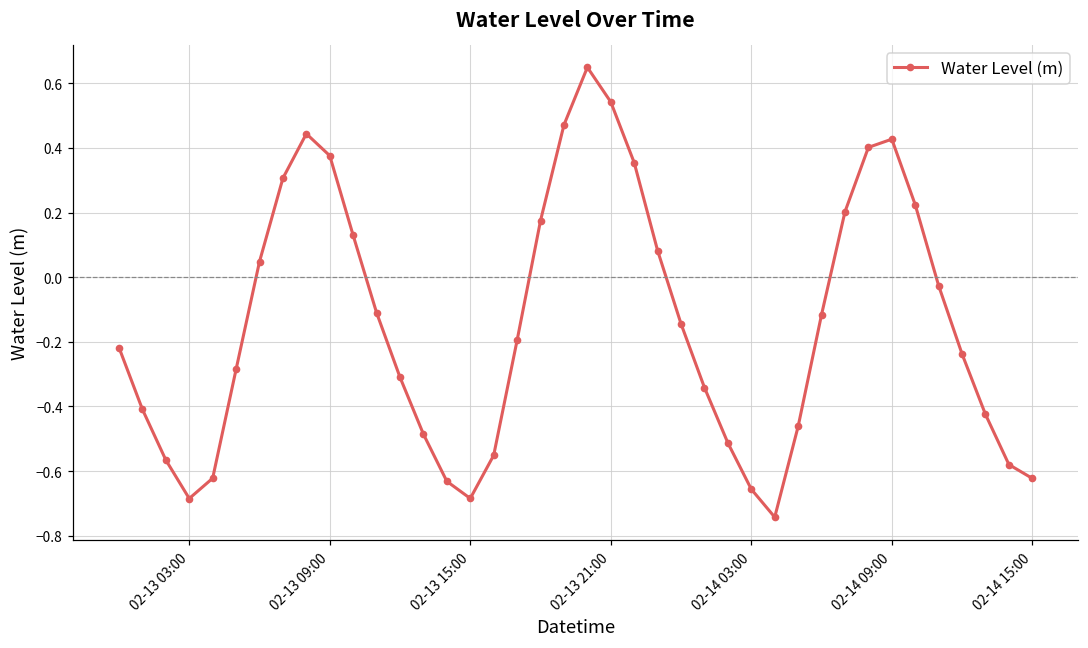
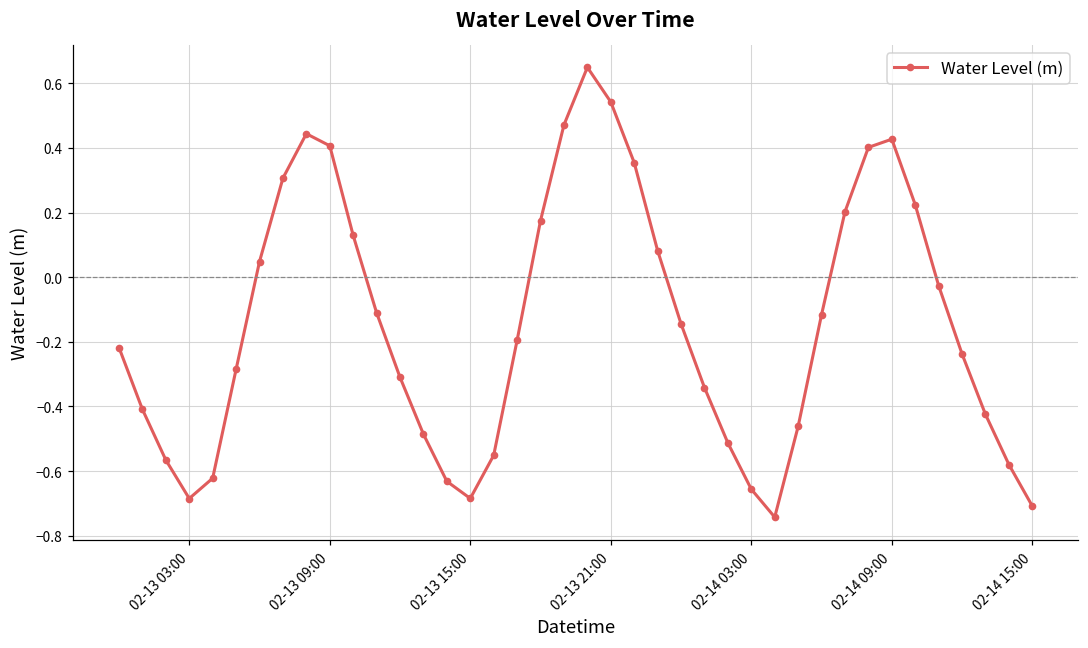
02-13 09:00: 0.38 -> 0.41
02-14 15:00: -0.62 -> -0.71
